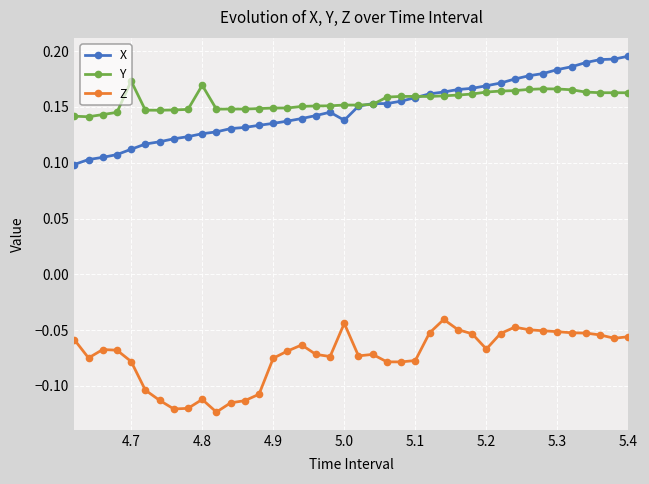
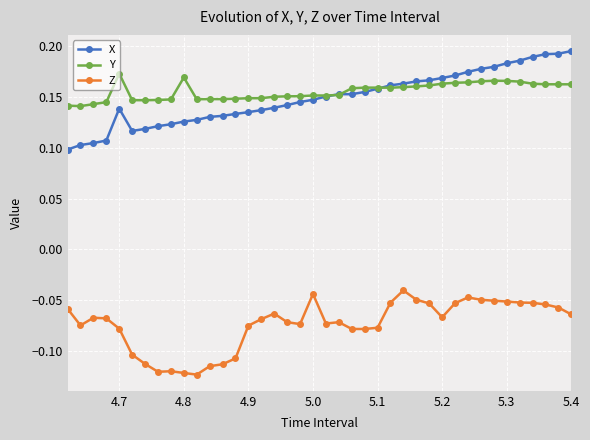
X, 4.7: 0.112 -> 0.139
Z, 4.8: -0.112 -> -0.122
X, 5.0: 0.138 -> 0.147
Z, 5.4: -0.056 -> -0.064
